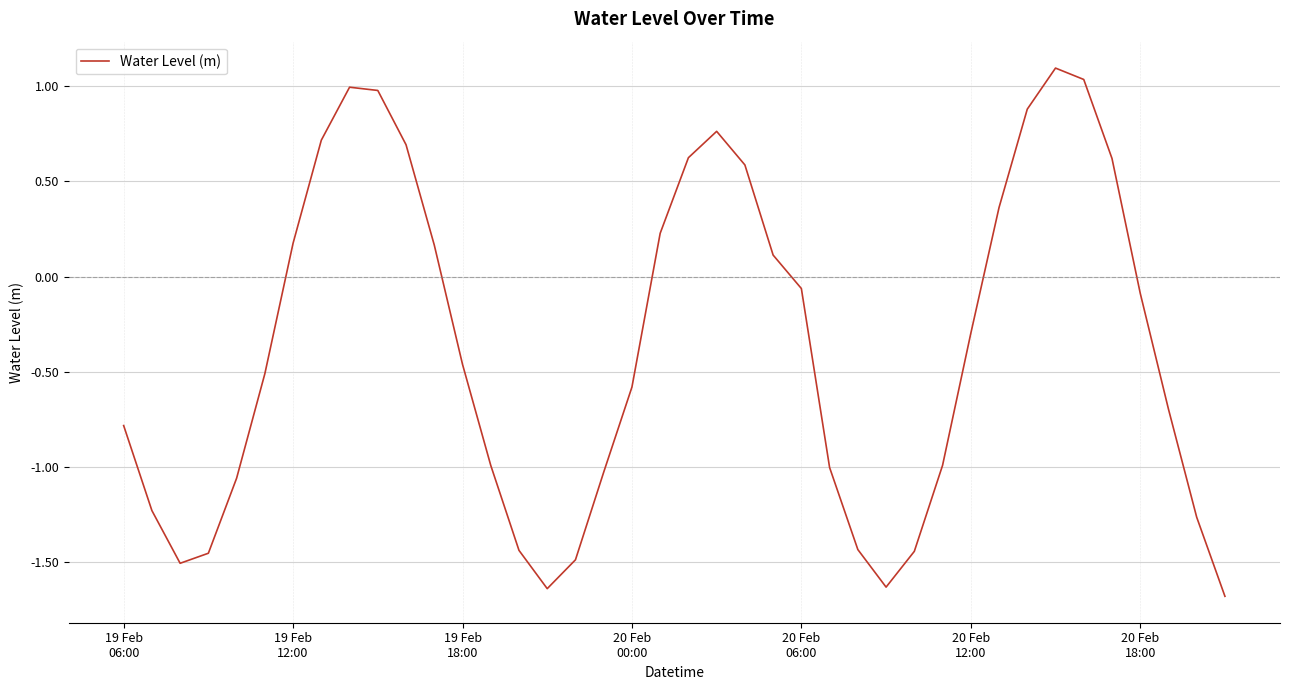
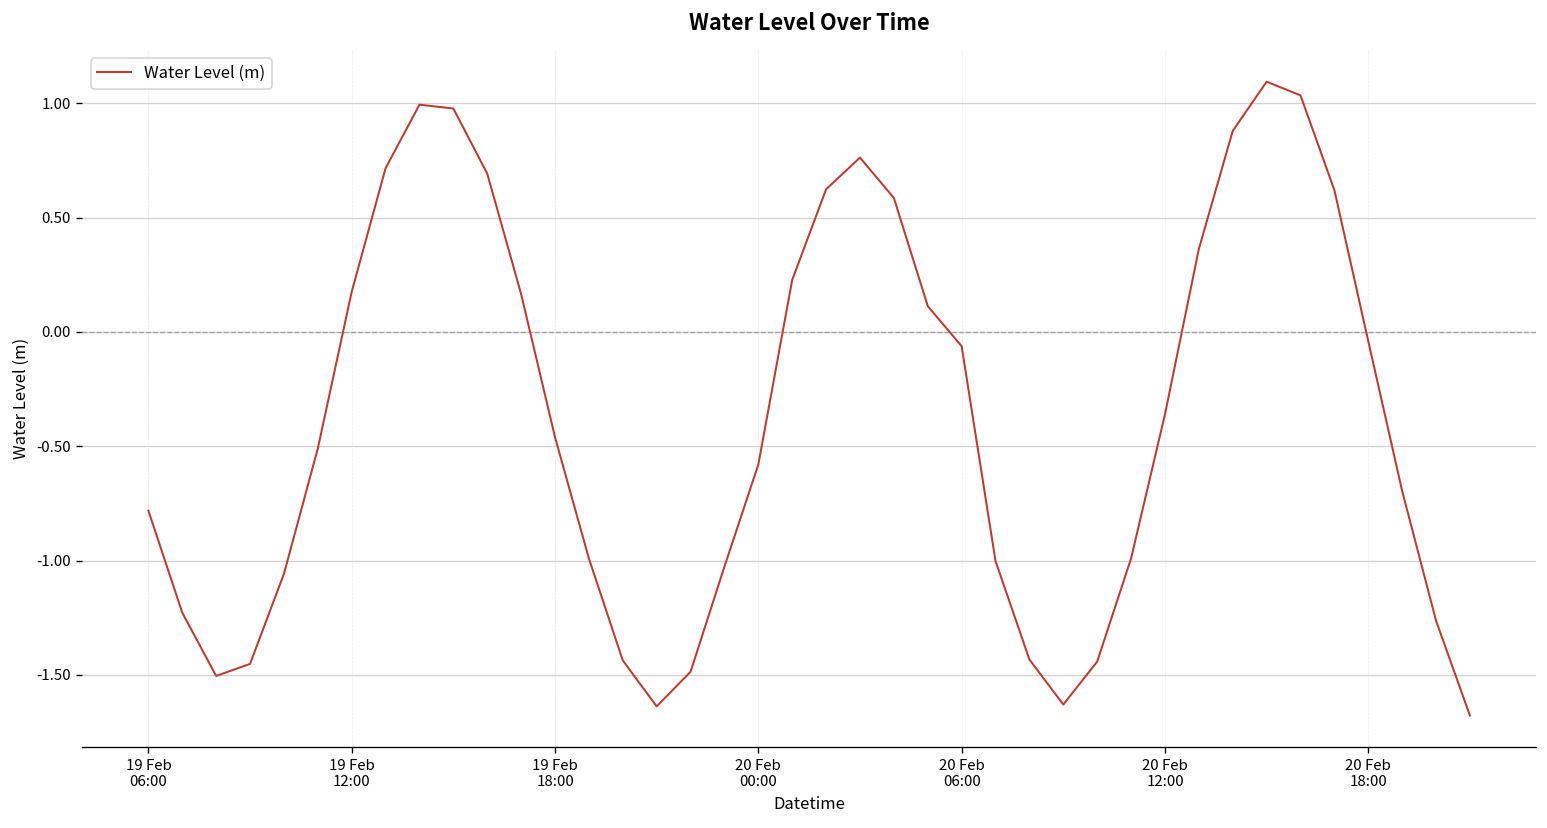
20 Feb 12:00: -0.30 -> -0.36
20 Feb 18:00: -0.09 -> -0.04
